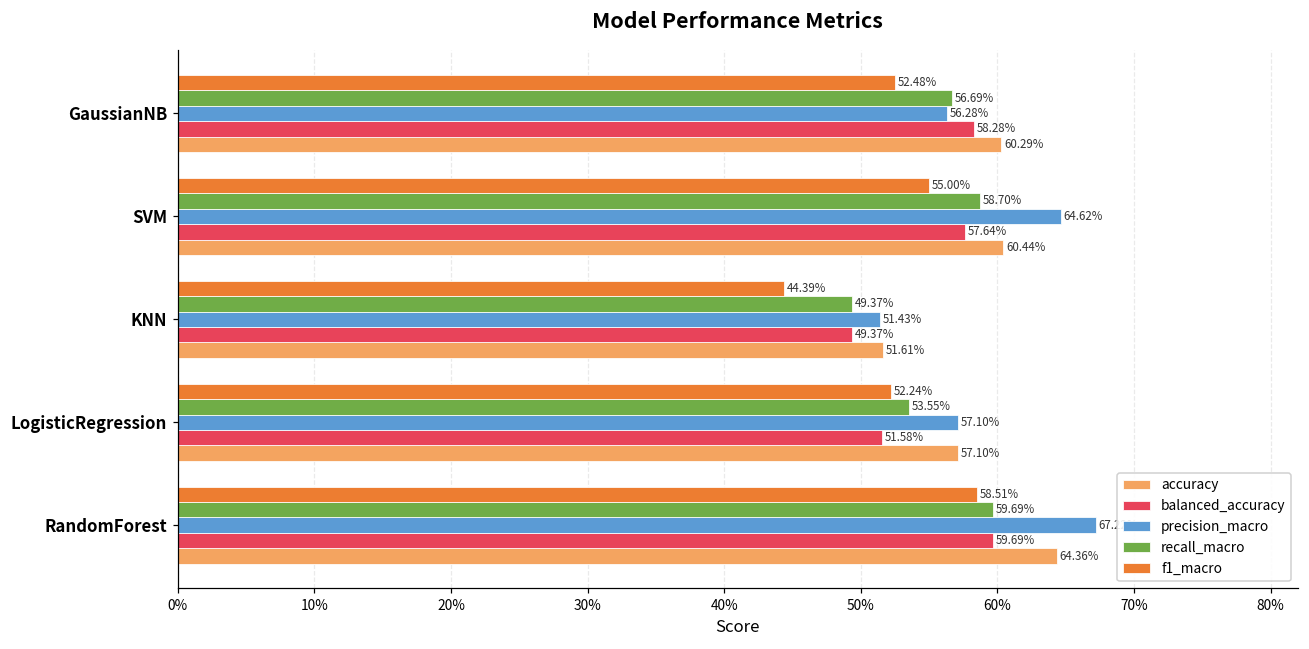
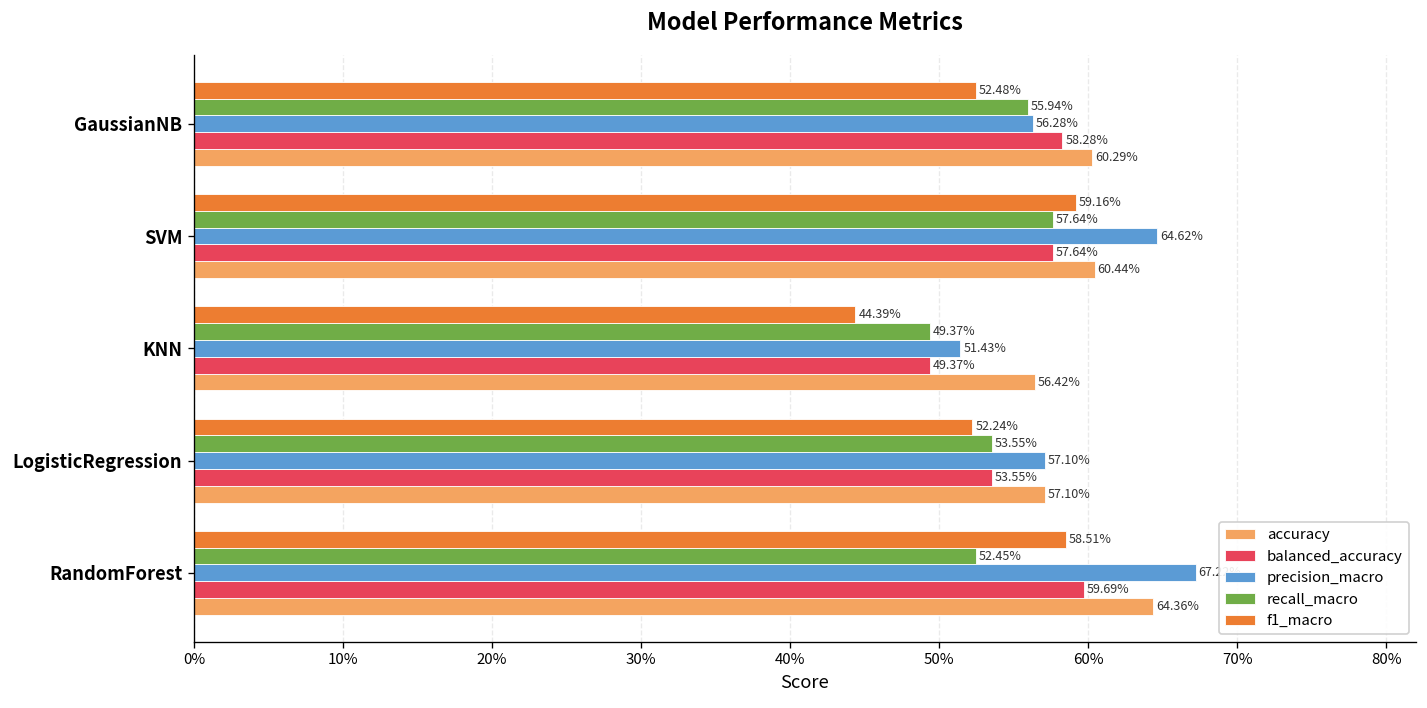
recall_macro, GaussianNB: 56.69% -> 55.94%
f1_macro, SVM: 55.00% -> 59.16%
recall_macro, SVM: 58.70% -> 57.64%
accuracy, KNN: 51.61% -> 56.42%
balanced_accuracy, LogisticRegression: 51.58% -> 53.55%
recall_macro, RandomForest: 59.69% -> 52.45%
